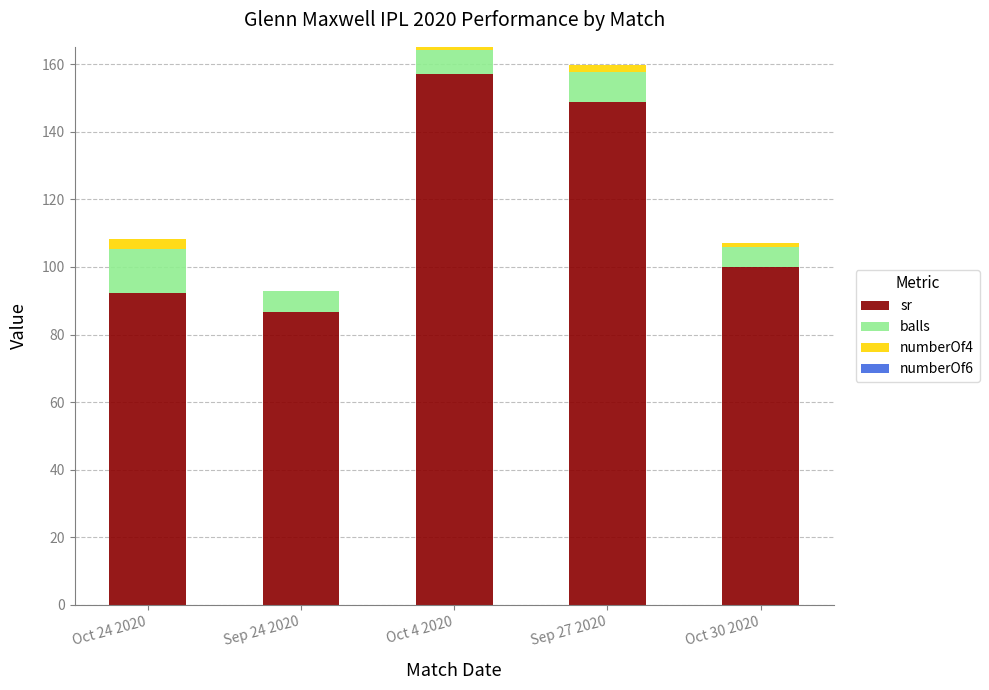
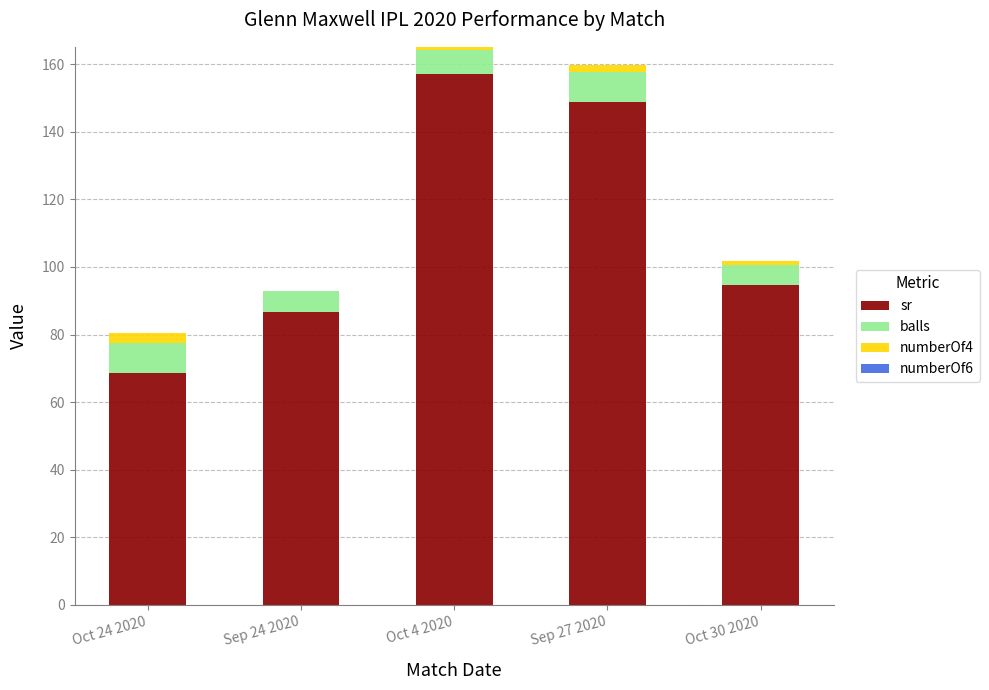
sr, Oct 24 2020: 92 -> 69
balls, Oct 24 2020: 13 -> 9
sr, Oct 30 2020: 100 -> 95
